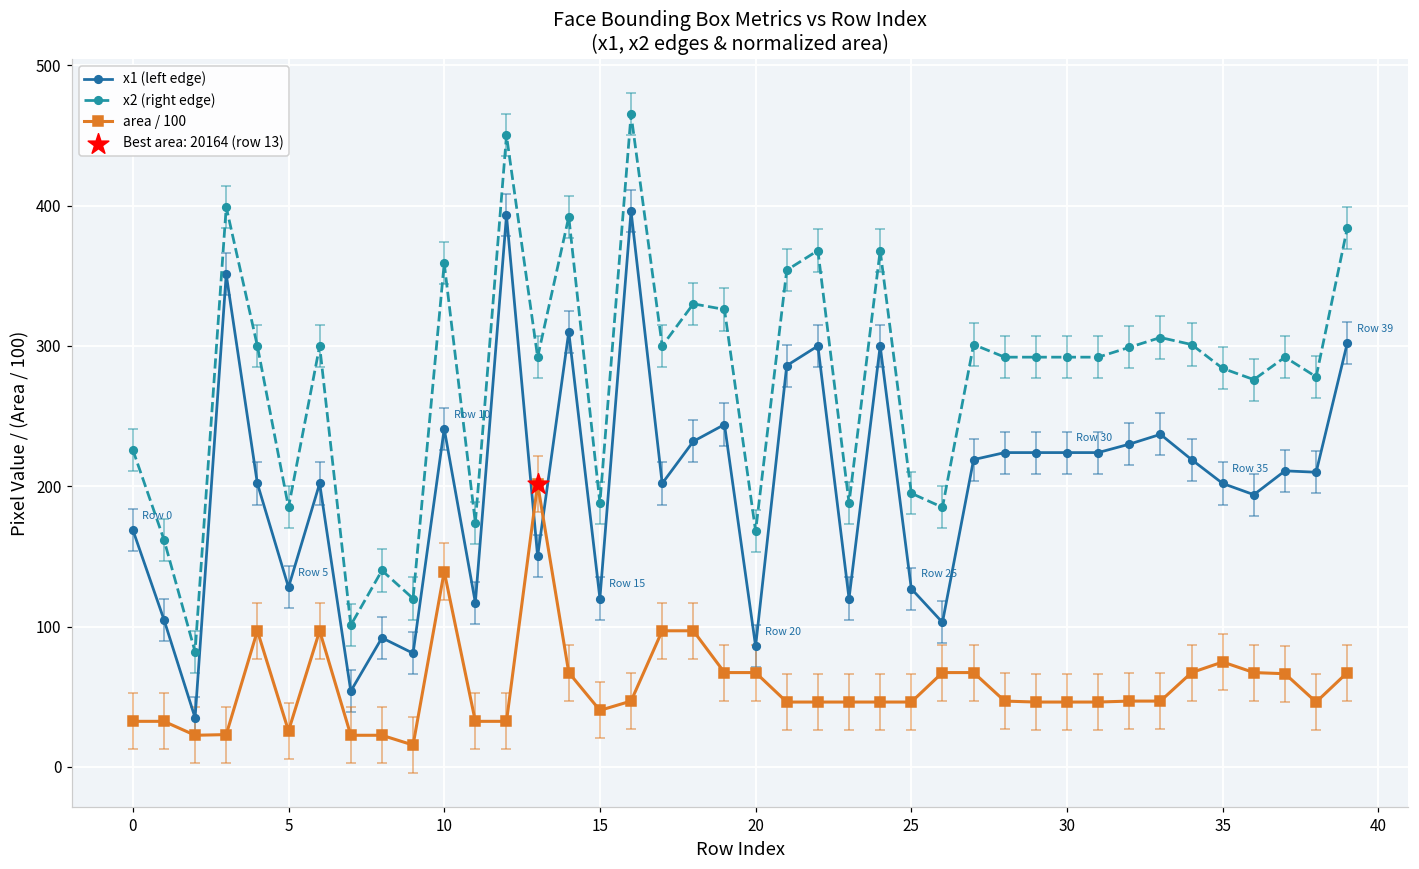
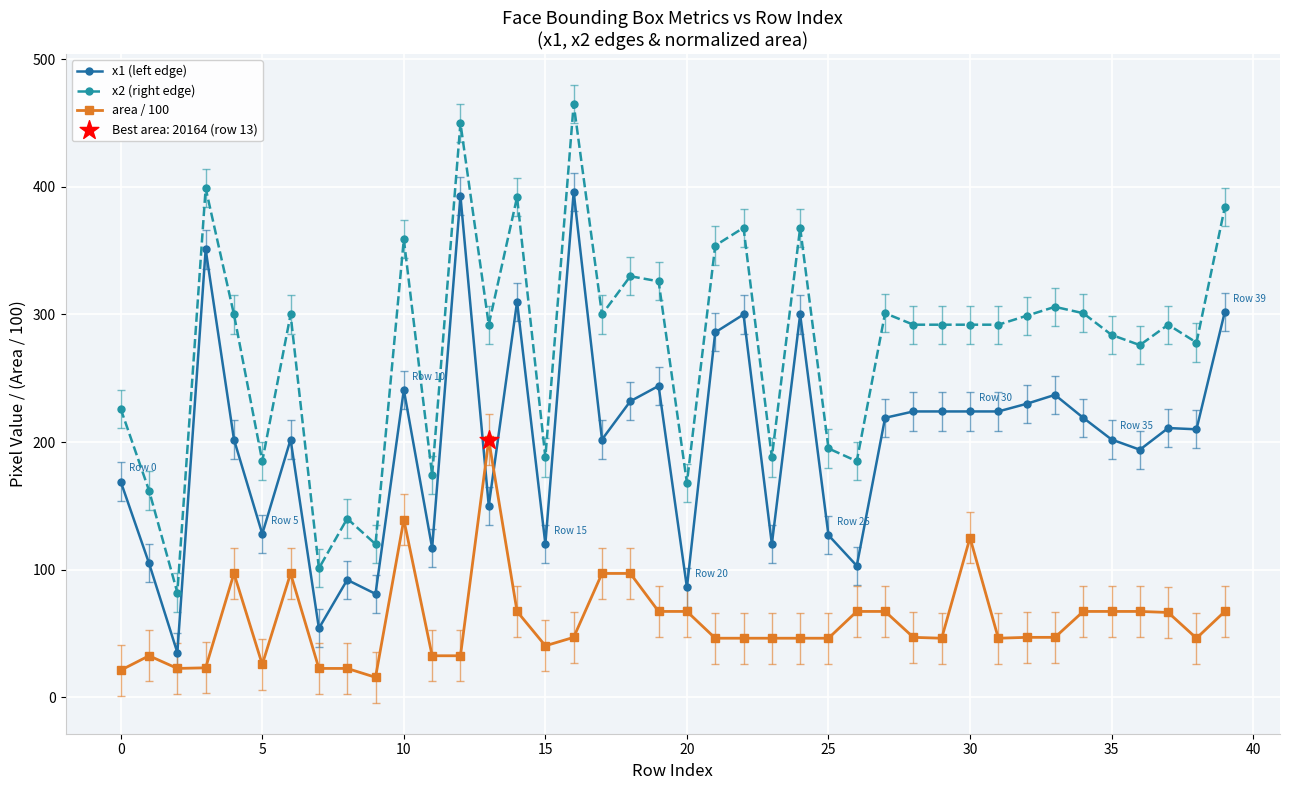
area / 100, 0: 32 -> 21
area / 100, 30: 46 -> 125
area / 100, 35: 75 -> 67
